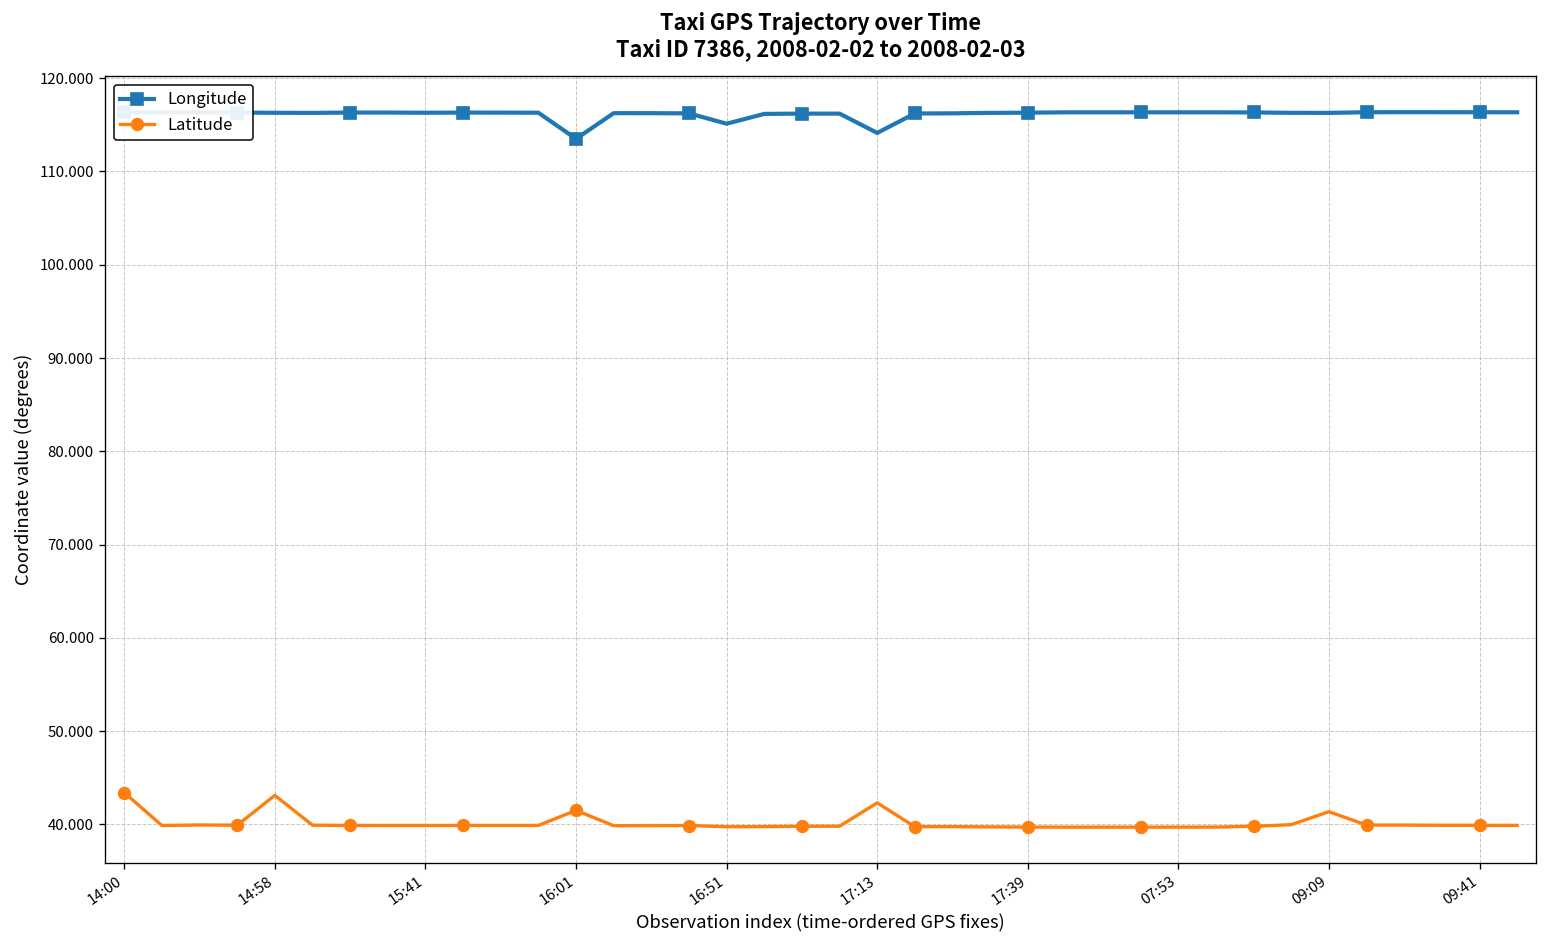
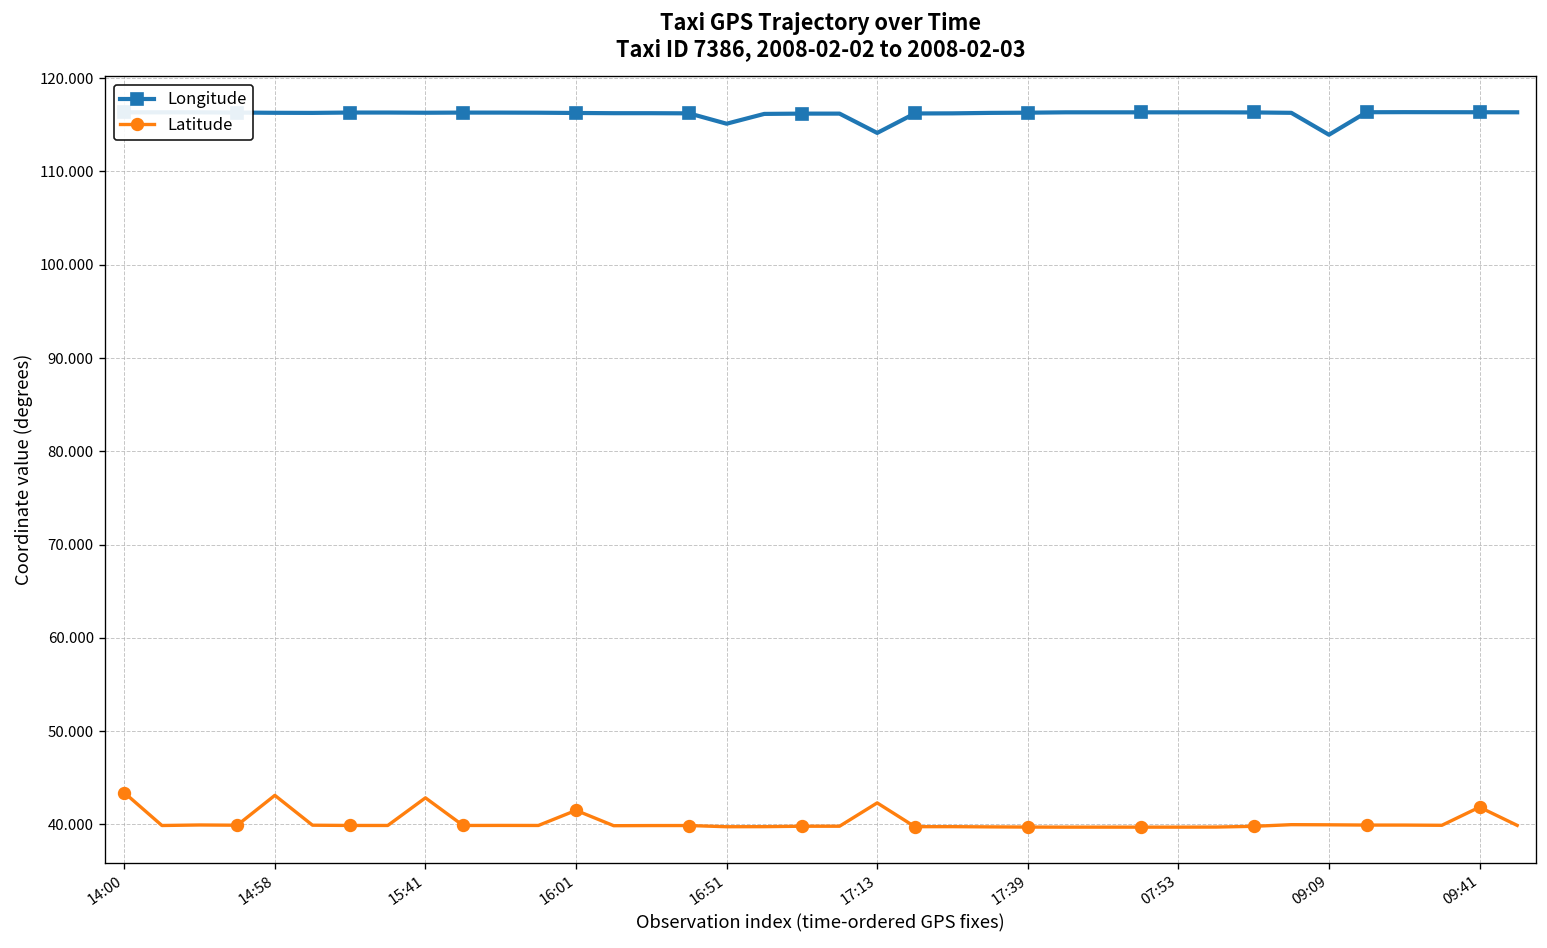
Latitude, 15:41: 40 -> 43
Longitude, 16:01: 114 -> 116
Longitude, 09:09: 116 -> 114
Latitude, 09:09: 41 -> 40
Latitude, 09:41: 40 -> 42
